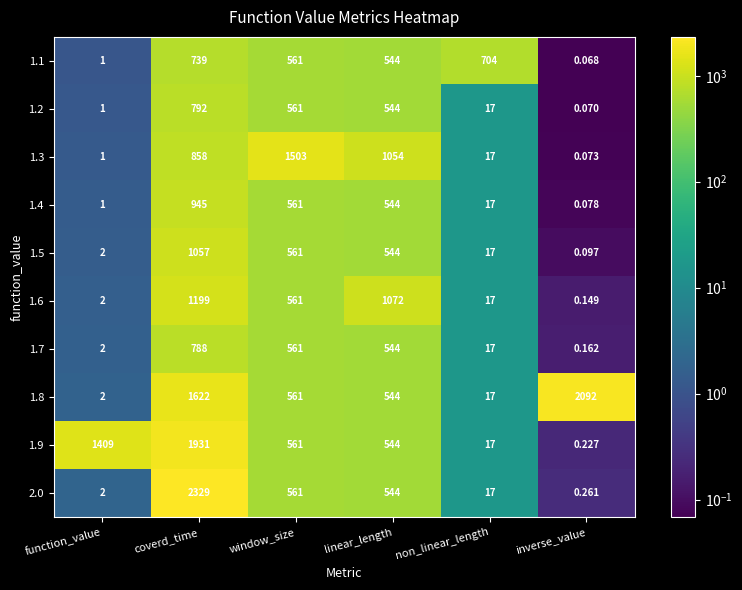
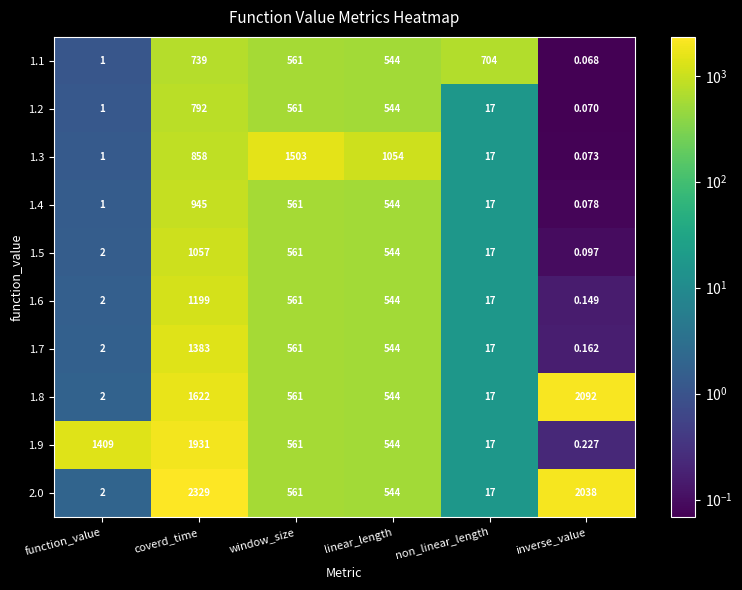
1.6, linear_length: 1072 -> 544
1.7, coverd_time: 788 -> 1383
2.0, inverse_value: 0.261 -> 2038
